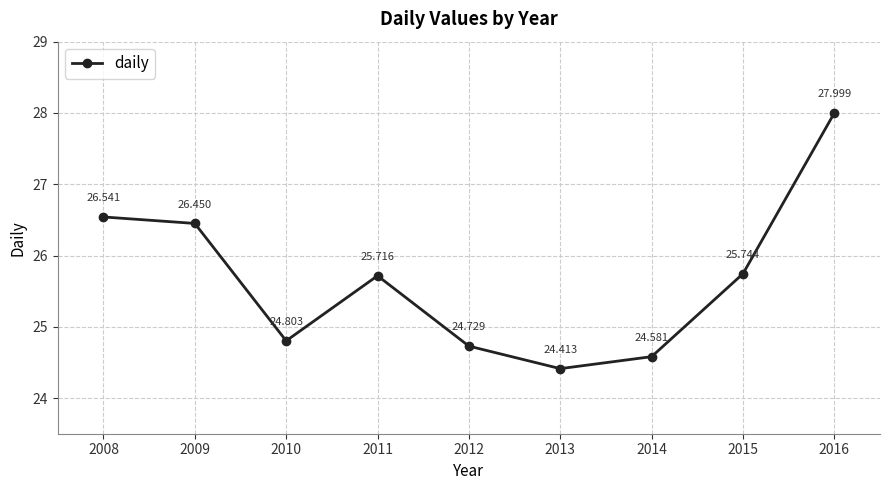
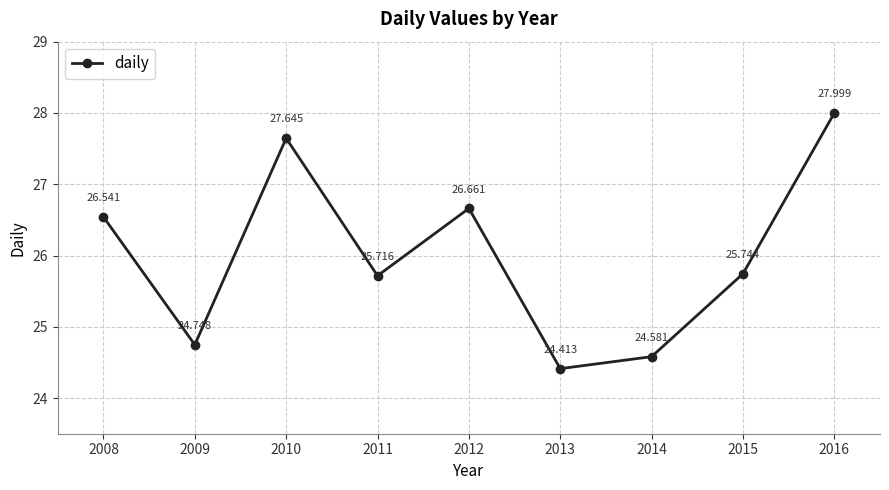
2009: 26.450 -> 24.748
2010: 24.803 -> 27.645
2012: 24.729 -> 26.661
